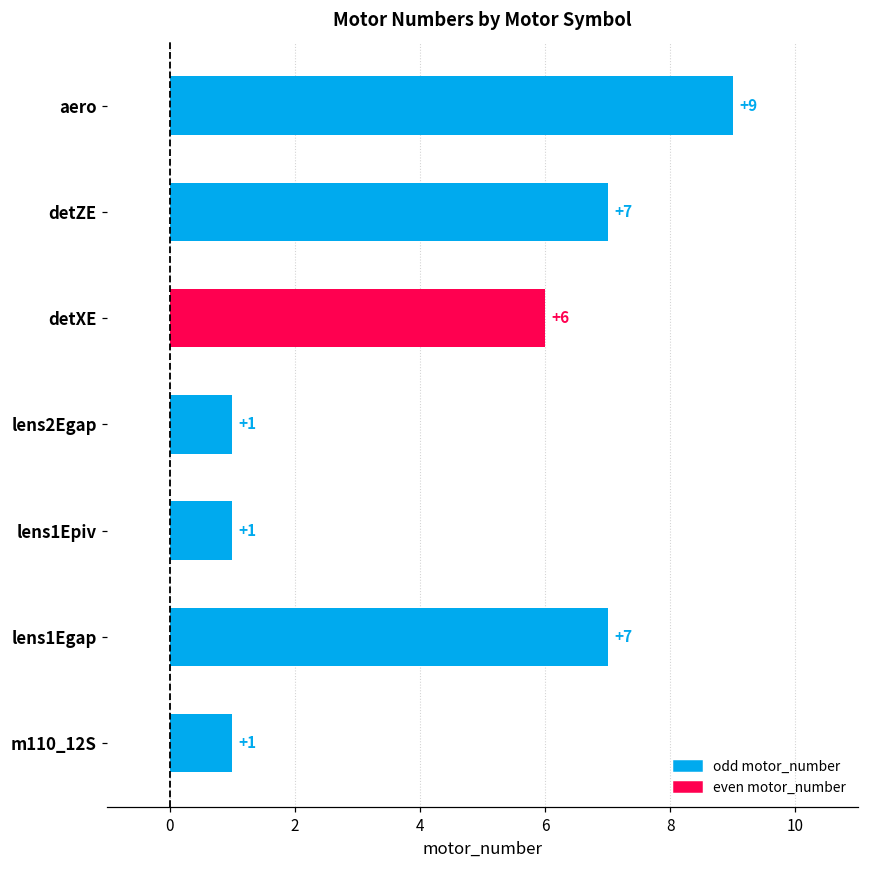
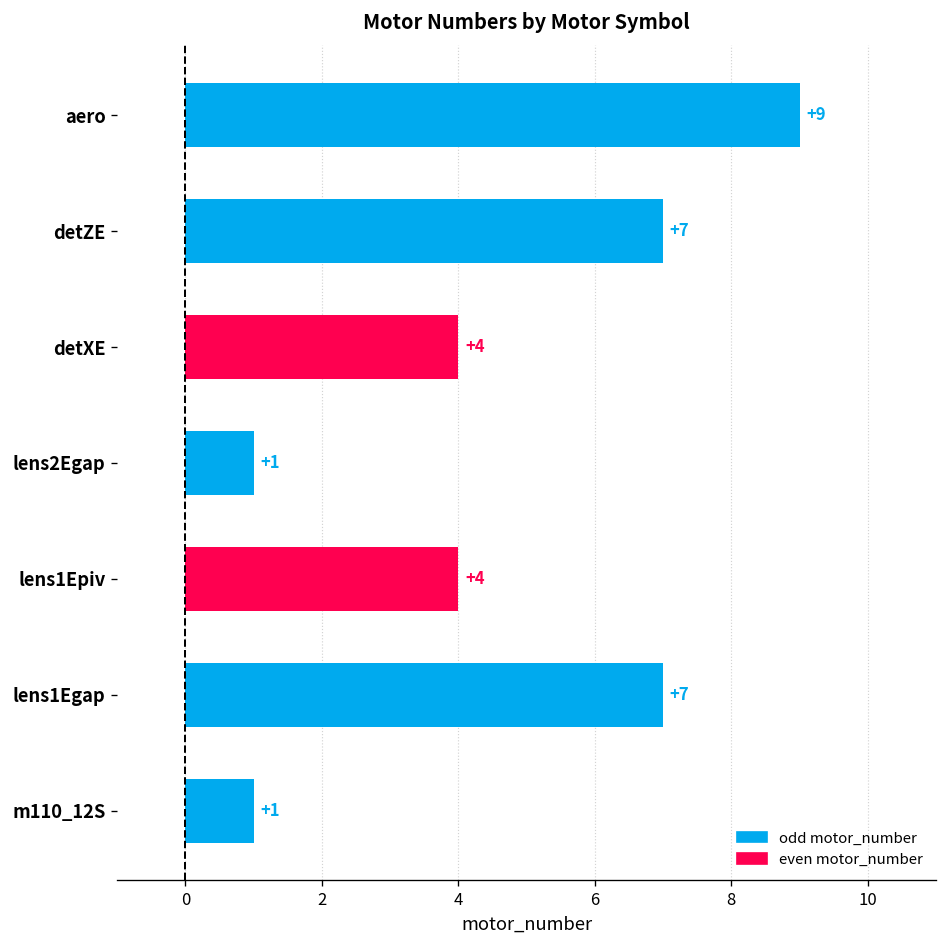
detXE: +6 -> +4
lens1Epiv: +1 -> +4
